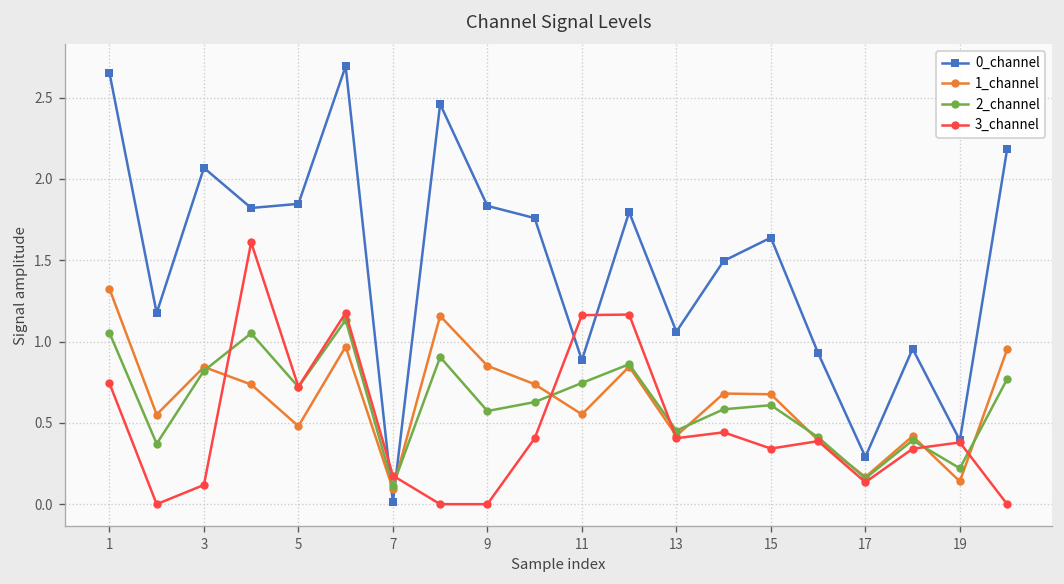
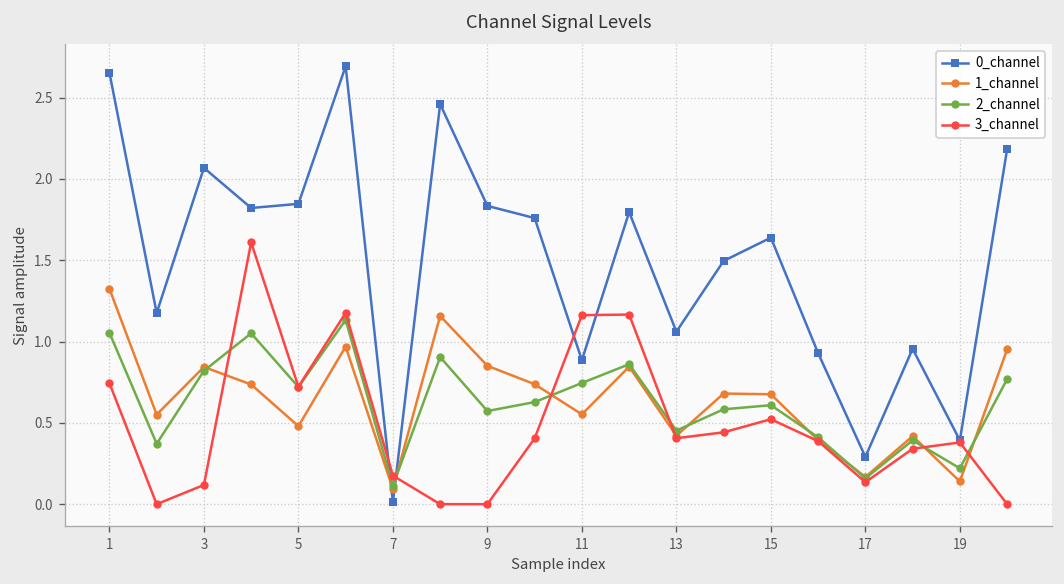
3_channel, 15: 0.34 -> 0.52
